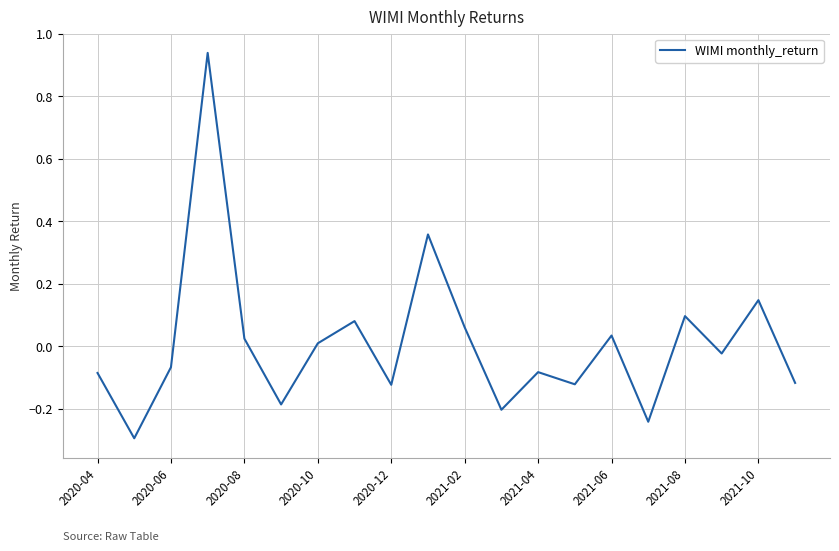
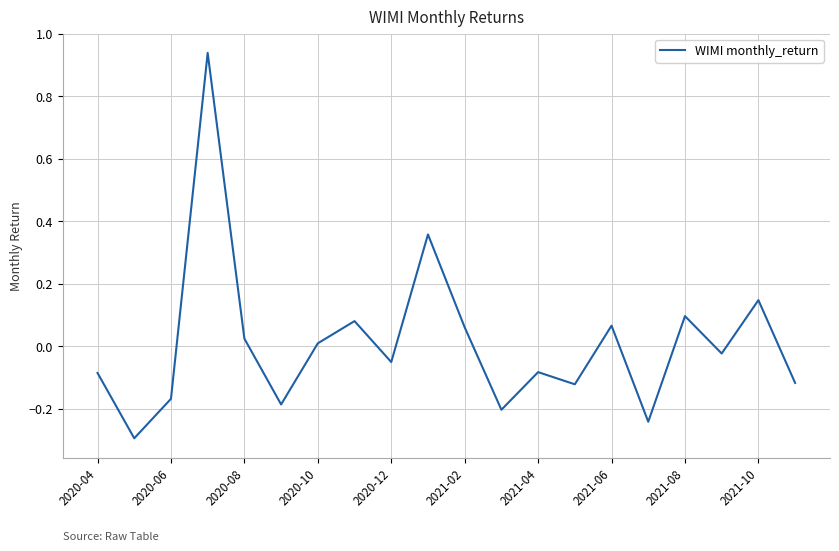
2020-06: -0.07 -> -0.17
2020-12: -0.12 -> -0.05
2021-06: 0.03 -> 0.07
